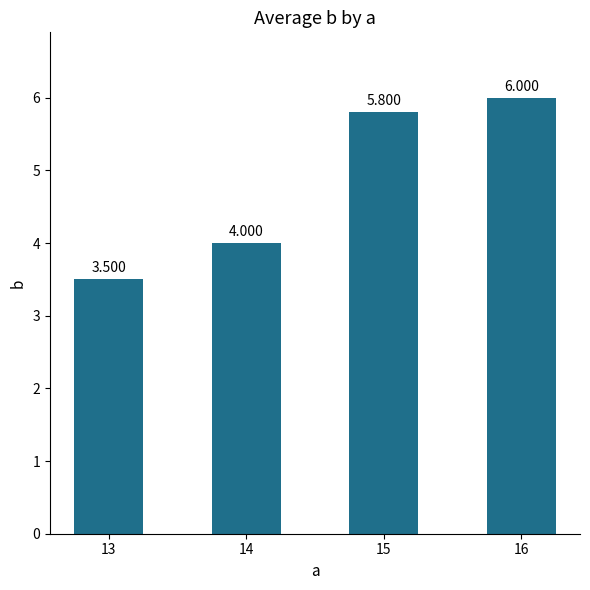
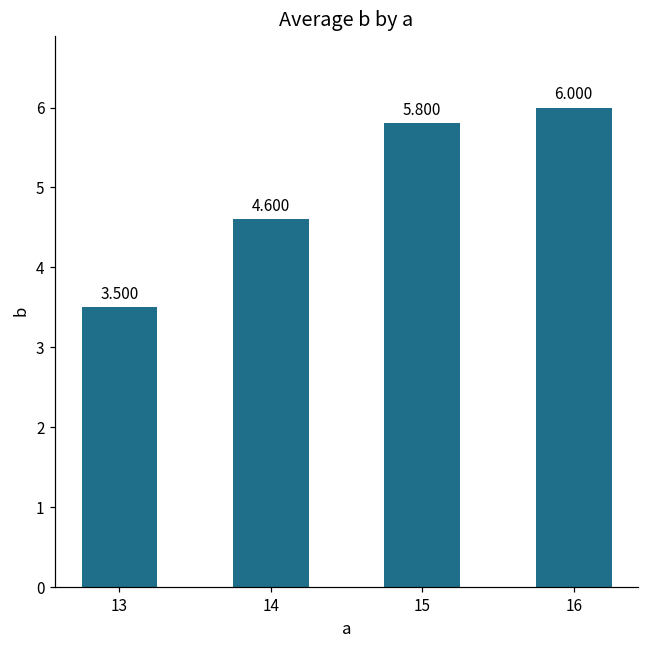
14: 4.000 -> 4.600
